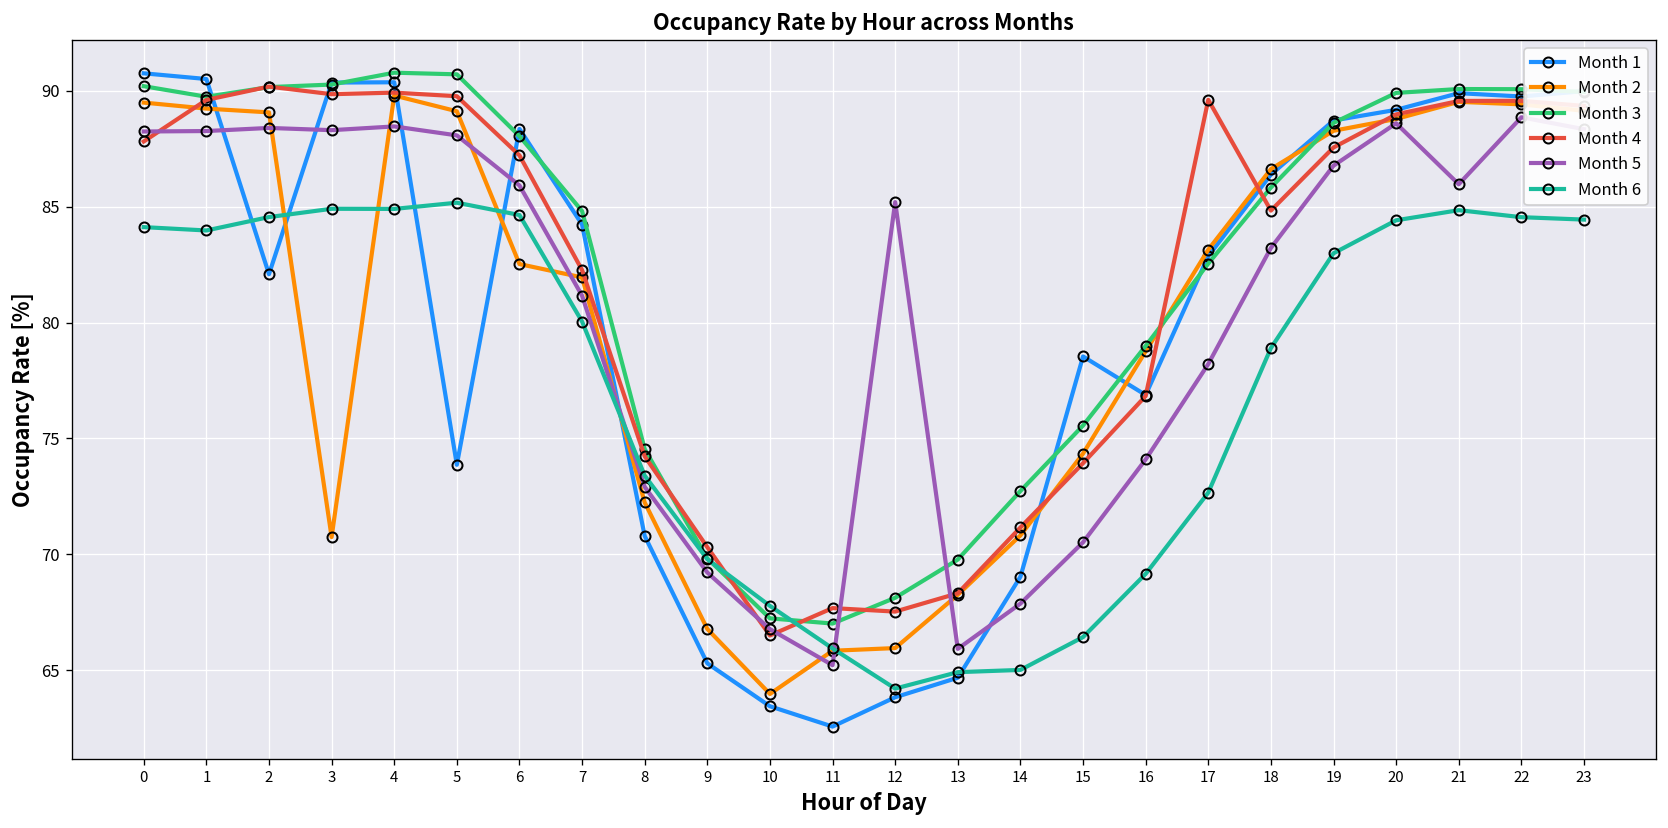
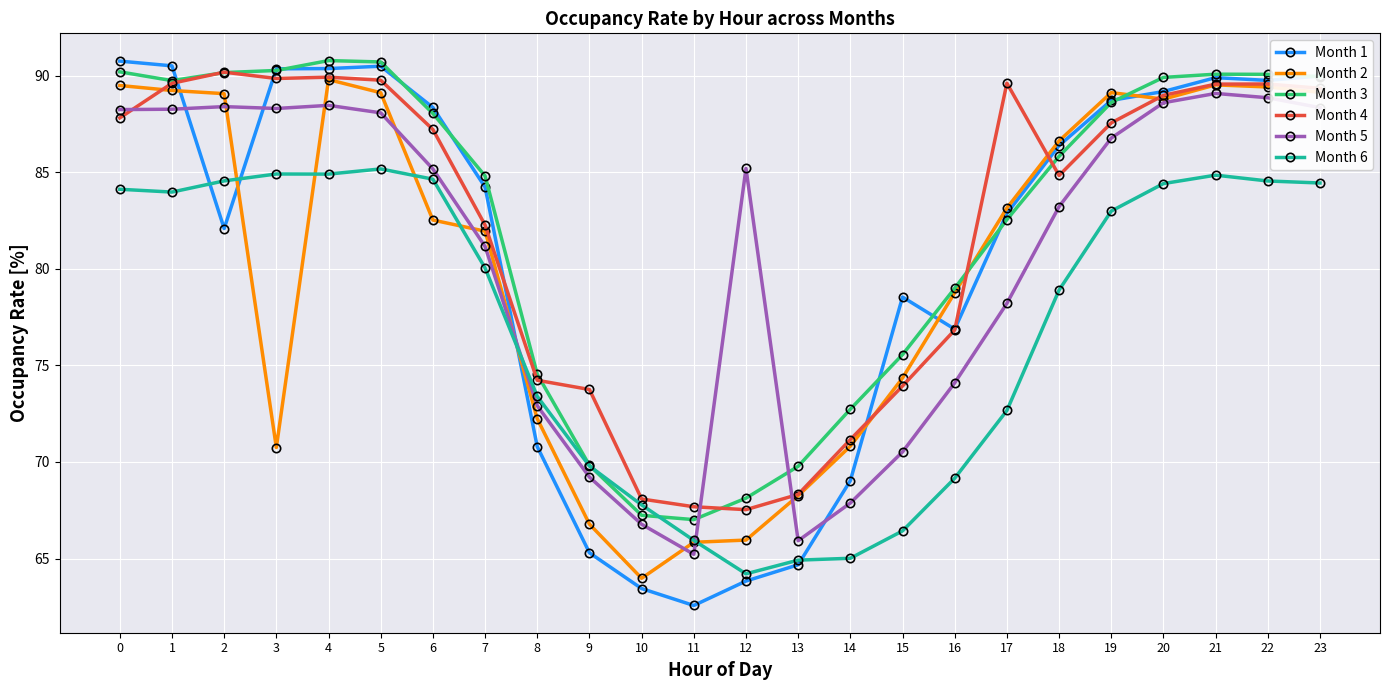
Month 1, 5: 73.9 -> 90.5
Month 5, 6: 85.9 -> 85.2
Month 4, 9: 70.3 -> 73.8
Month 4, 10: 66.5 -> 68.1
Month 2, 19: 88.3 -> 89.1
Month 5, 21: 86.0 -> 89.1
